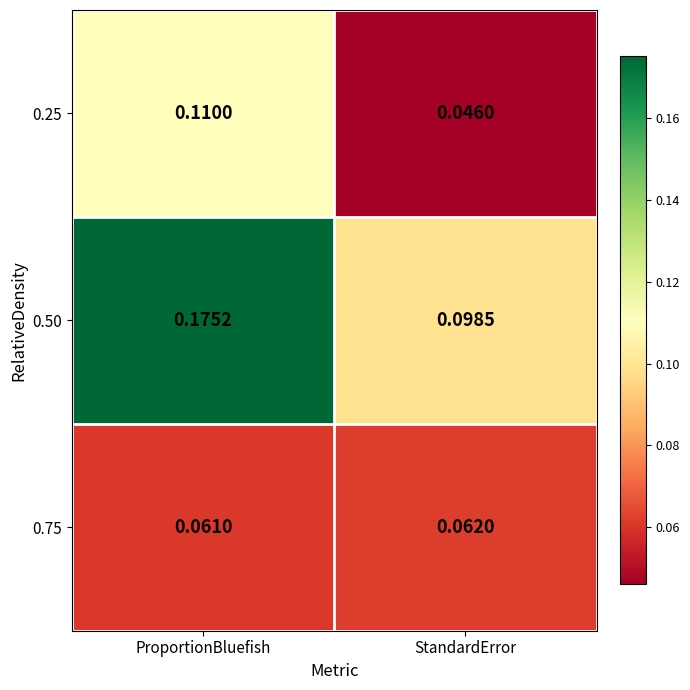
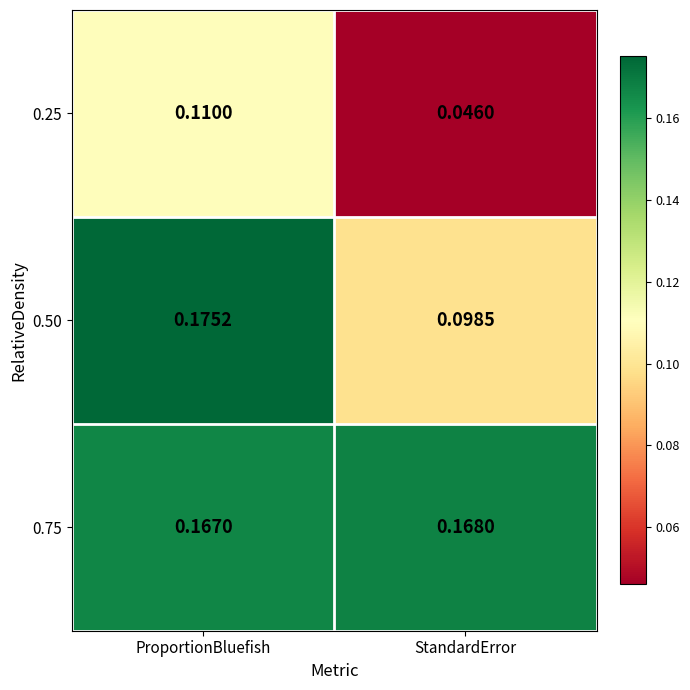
0.75, ProportionBluefish: 0.0610 -> 0.1670
0.75, StandardError: 0.0620 -> 0.1680
